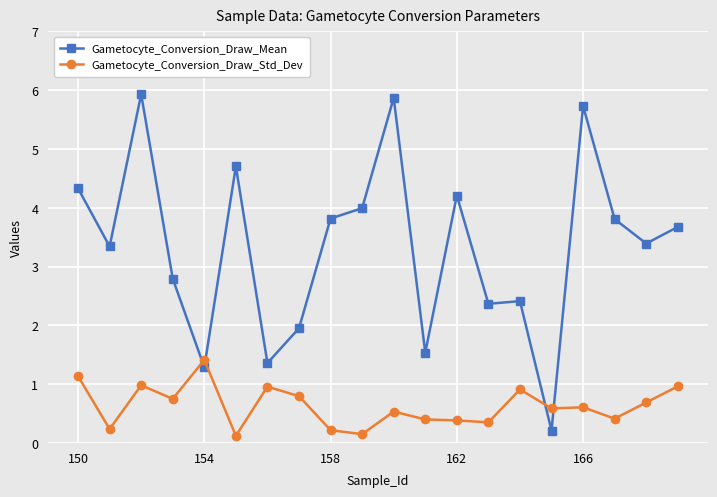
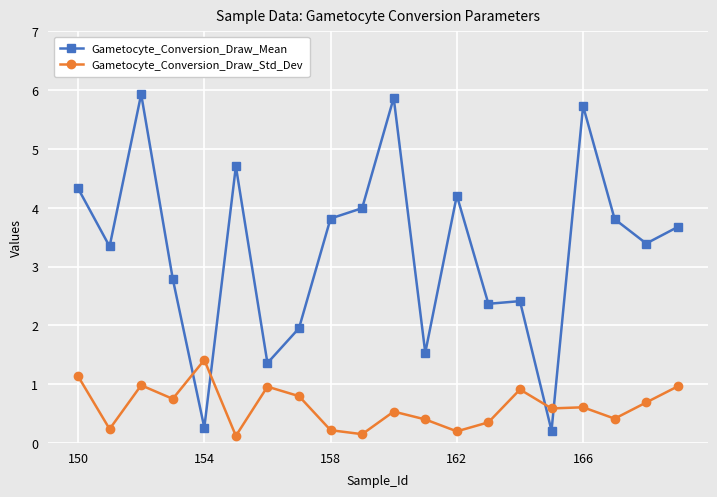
Gametocyte_Conversion_Draw_Mean, 154: 1.3 -> 0.3
Gametocyte_Conversion_Draw_Std_Dev, 162: 0.4 -> 0.2
